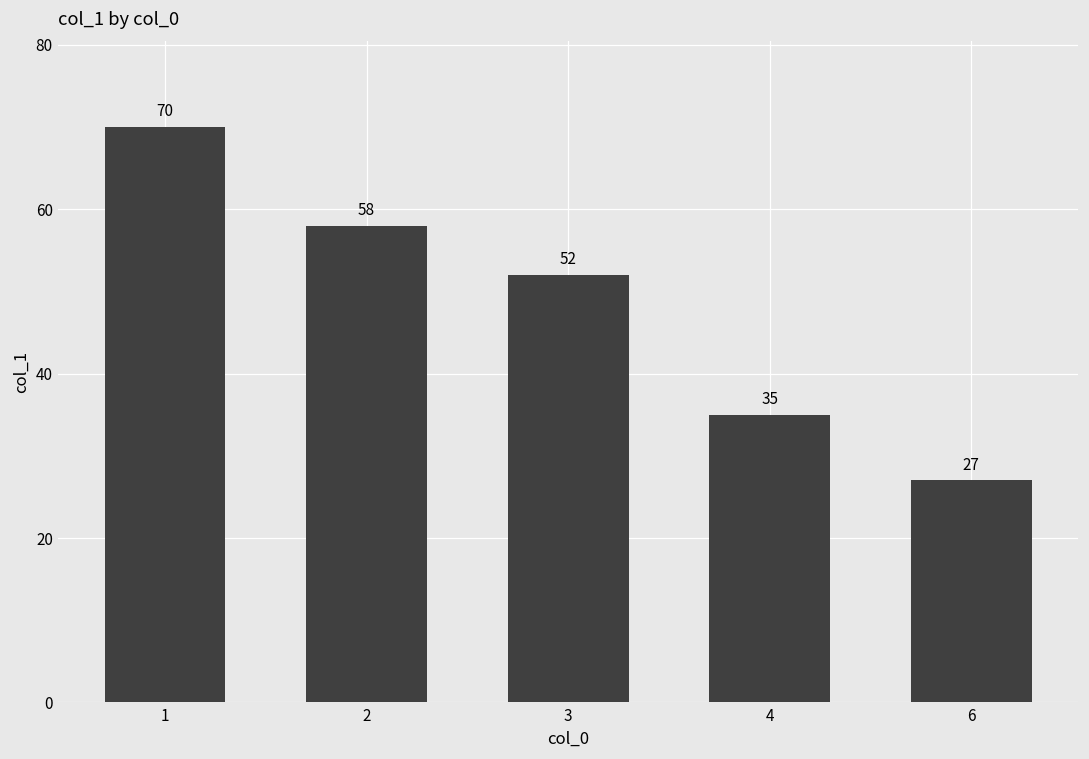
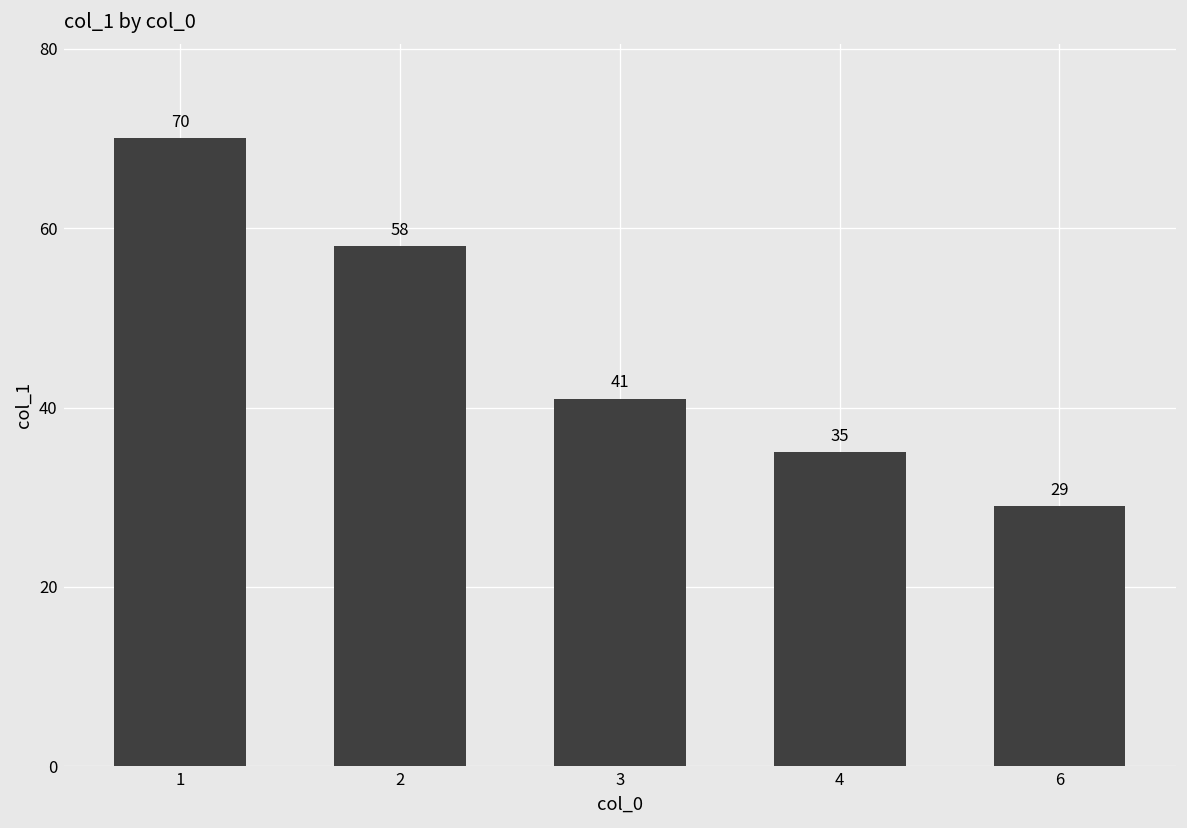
3: 52 -> 41
6: 27 -> 29
